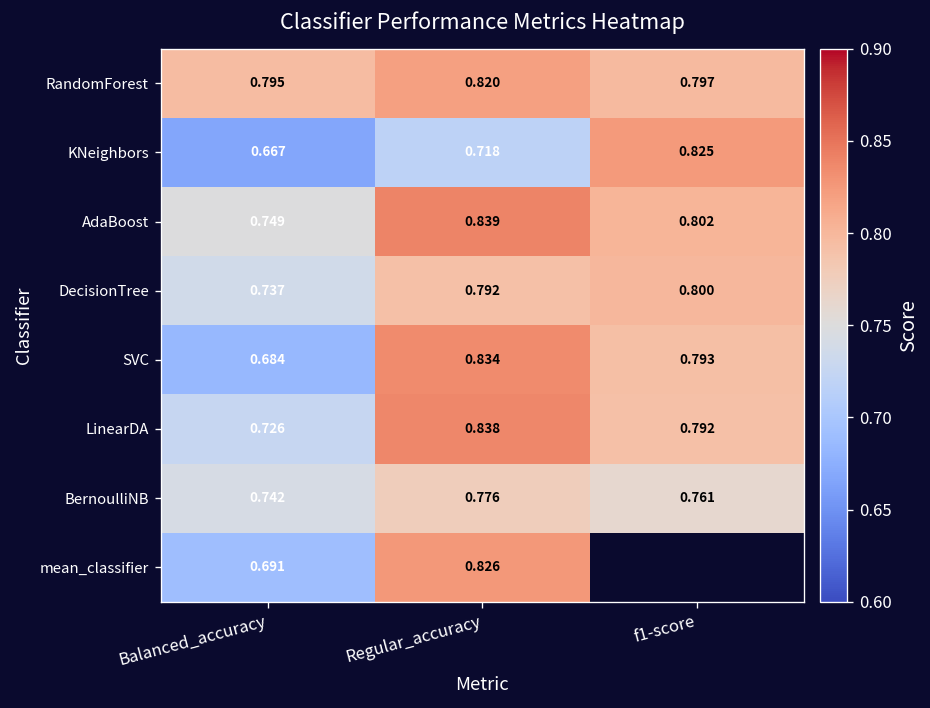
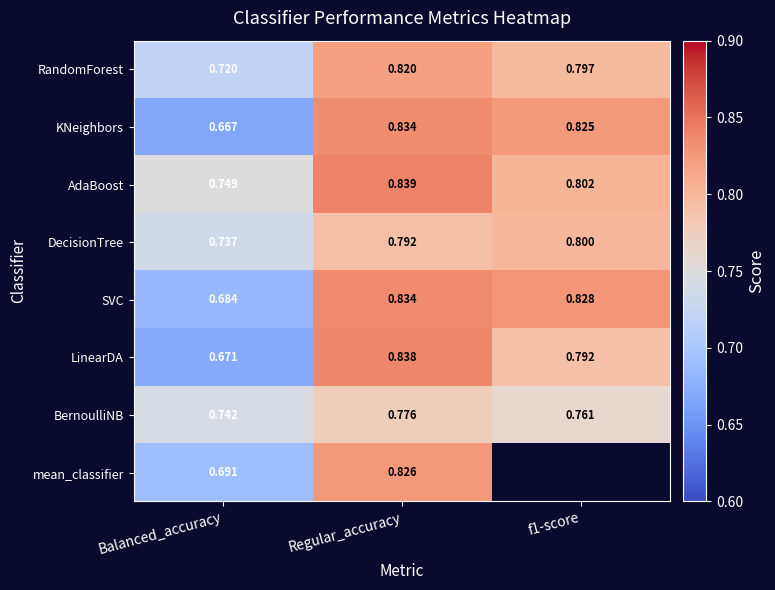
RandomForest, Balanced_accuracy: 0.795 -> 0.720
KNeighbors, Regular_accuracy: 0.718 -> 0.834
SVC, f1-score: 0.793 -> 0.828
LinearDA, Balanced_accuracy: 0.726 -> 0.671
